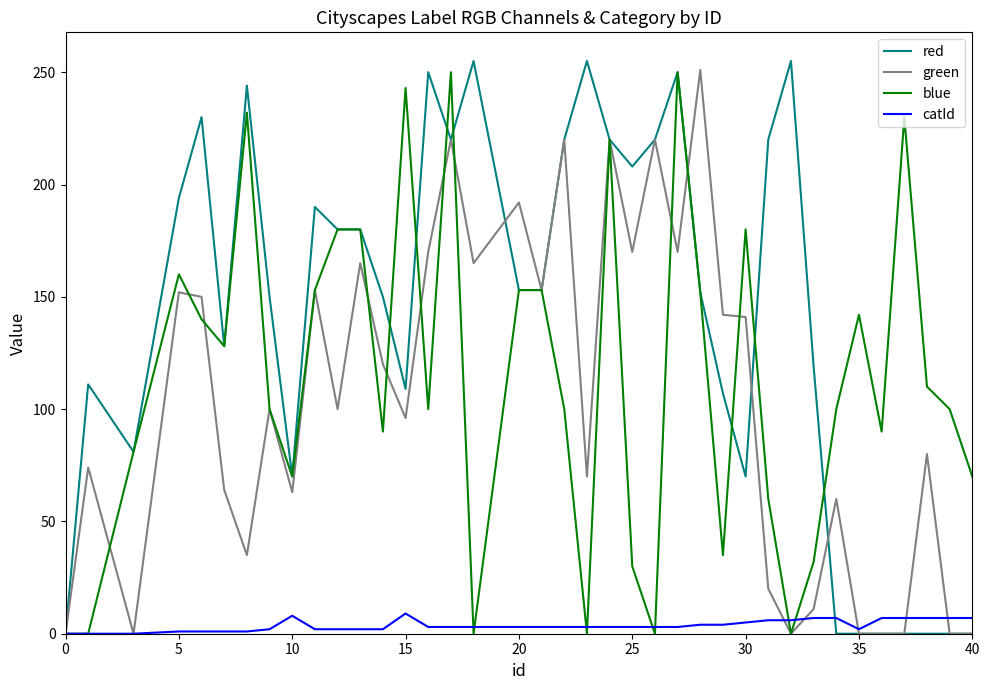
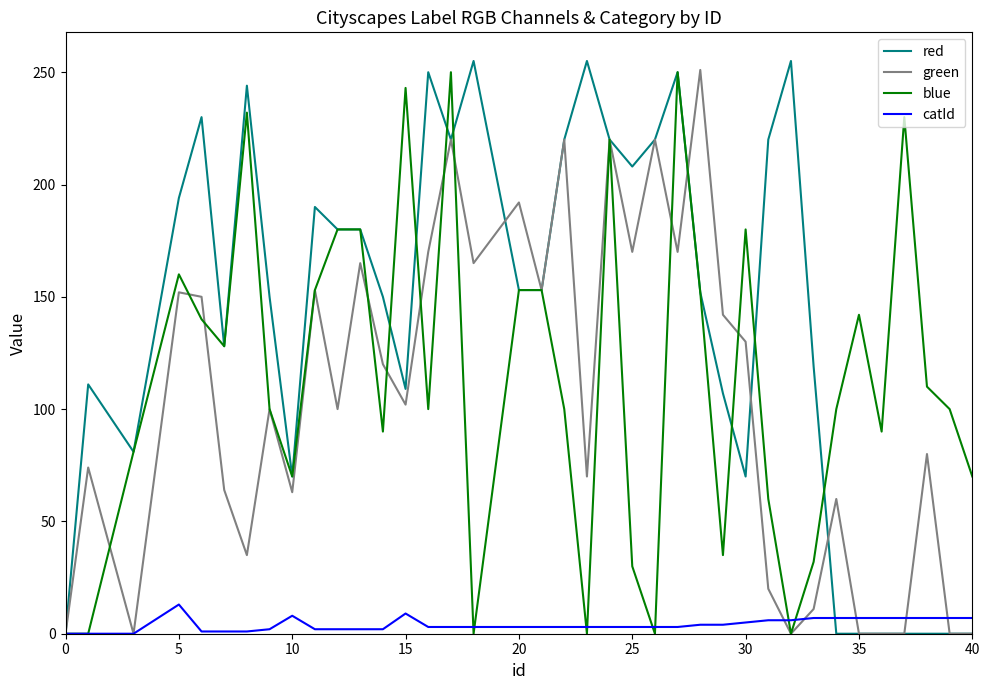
catId, 5: 1 -> 13
green, 15: 96 -> 102
green, 30: 141 -> 130
catId, 35: 2 -> 7
